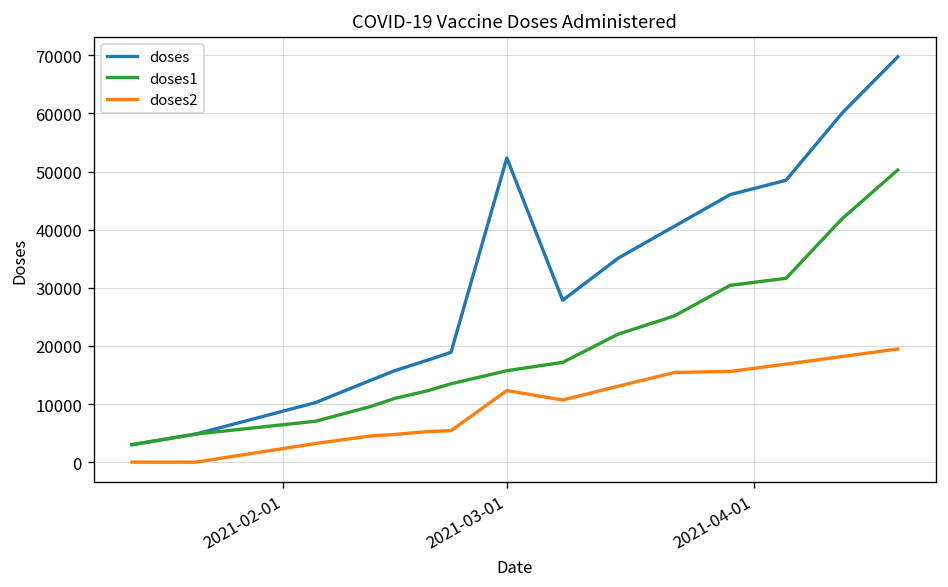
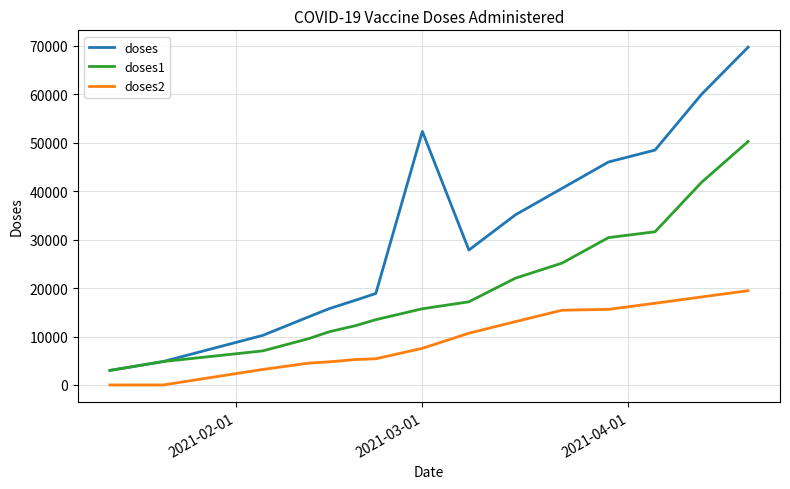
doses2, 2021-03-01: 12000 -> 8000
